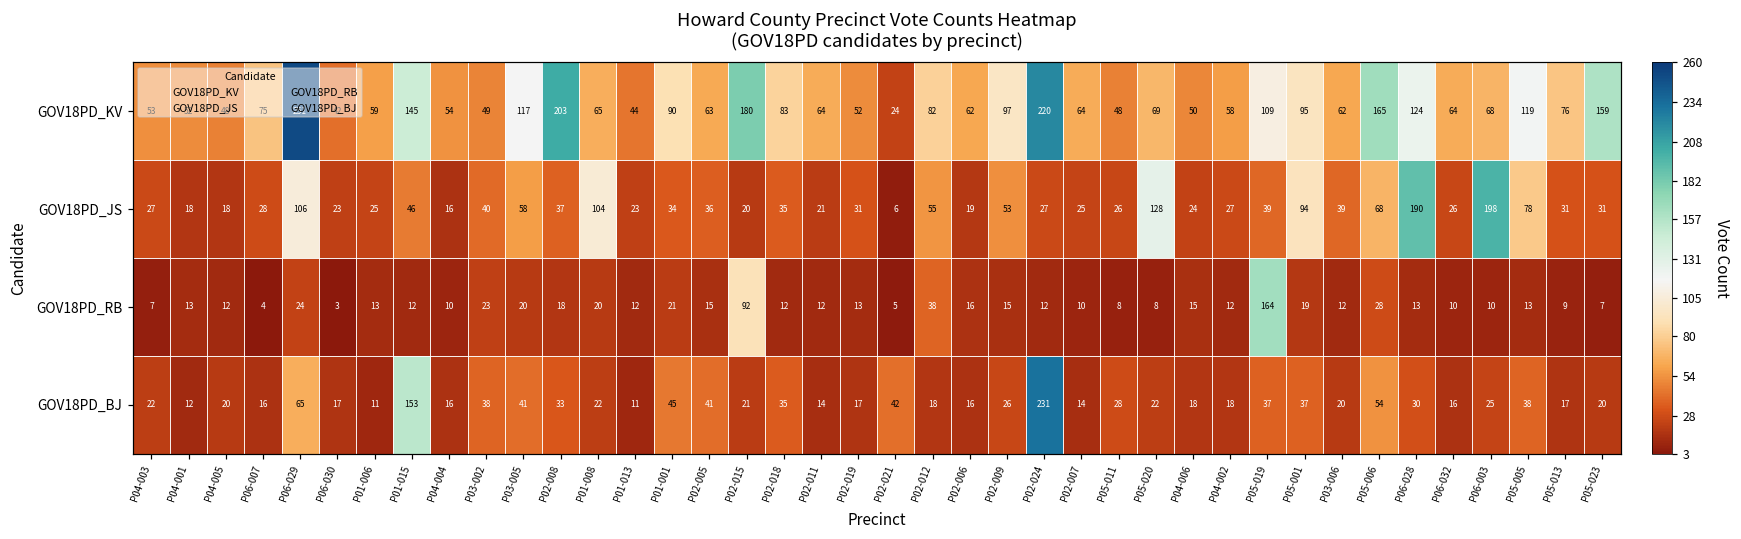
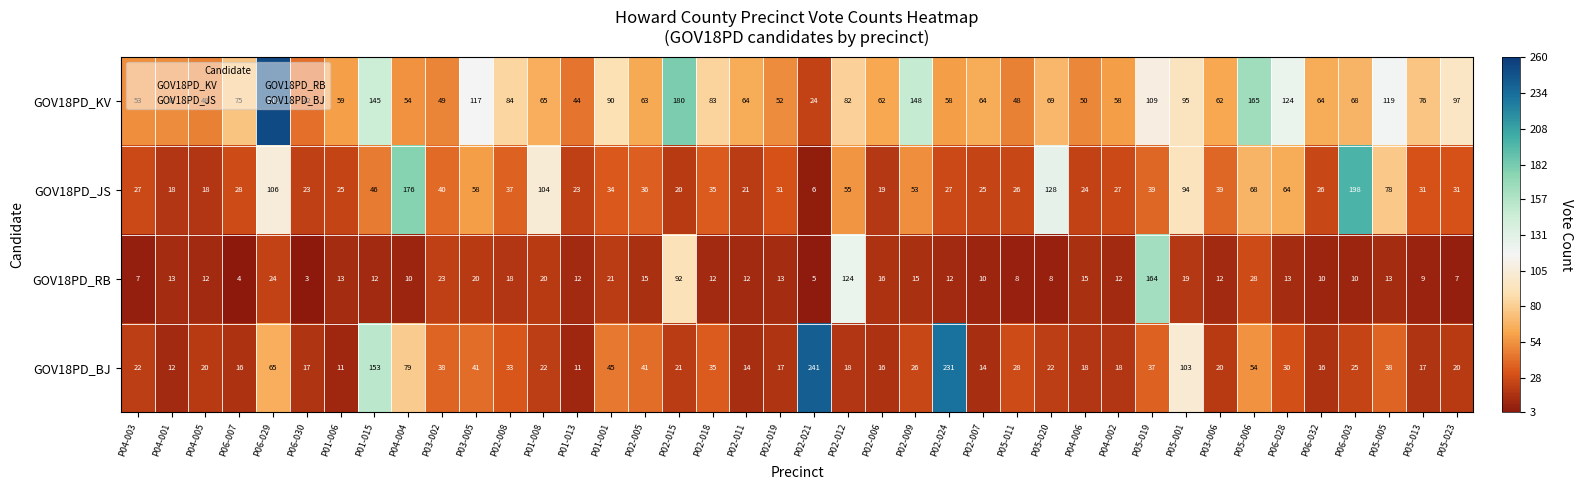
GOV18PD_KV, P02-008: 203 -> 84
GOV18PD_KV, P02-009: 97 -> 148
GOV18PD_KV, P02-024: 220 -> 58
GOV18PD_KV, P05-023: 159 -> 97
GOV18PD_JS, P04-004: 16 -> 176
GOV18PD_JS, P06-028: 190 -> 64
GOV18PD_RB, P02-012: 38 -> 124
GOV18PD_BJ, P04-004: 16 -> 79
GOV18PD_BJ, P02-021: 42 -> 241
GOV18PD_BJ, P05-001: 37 -> 103
